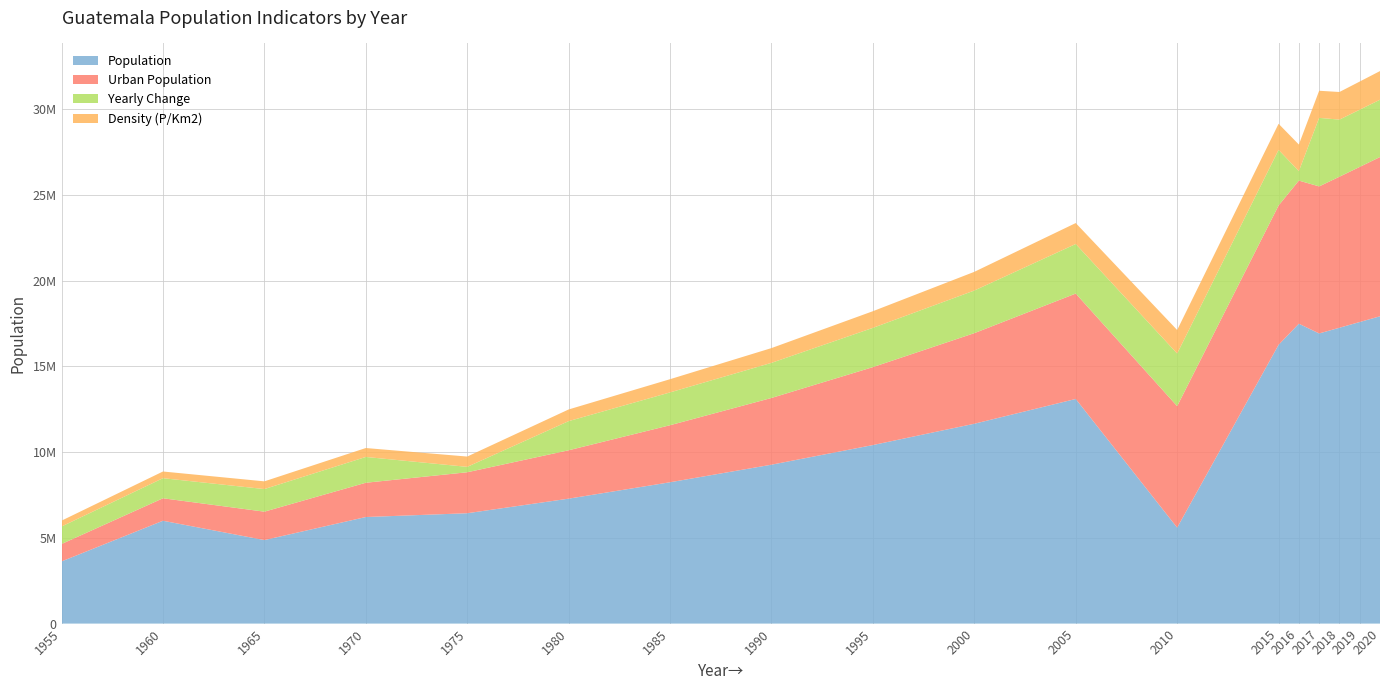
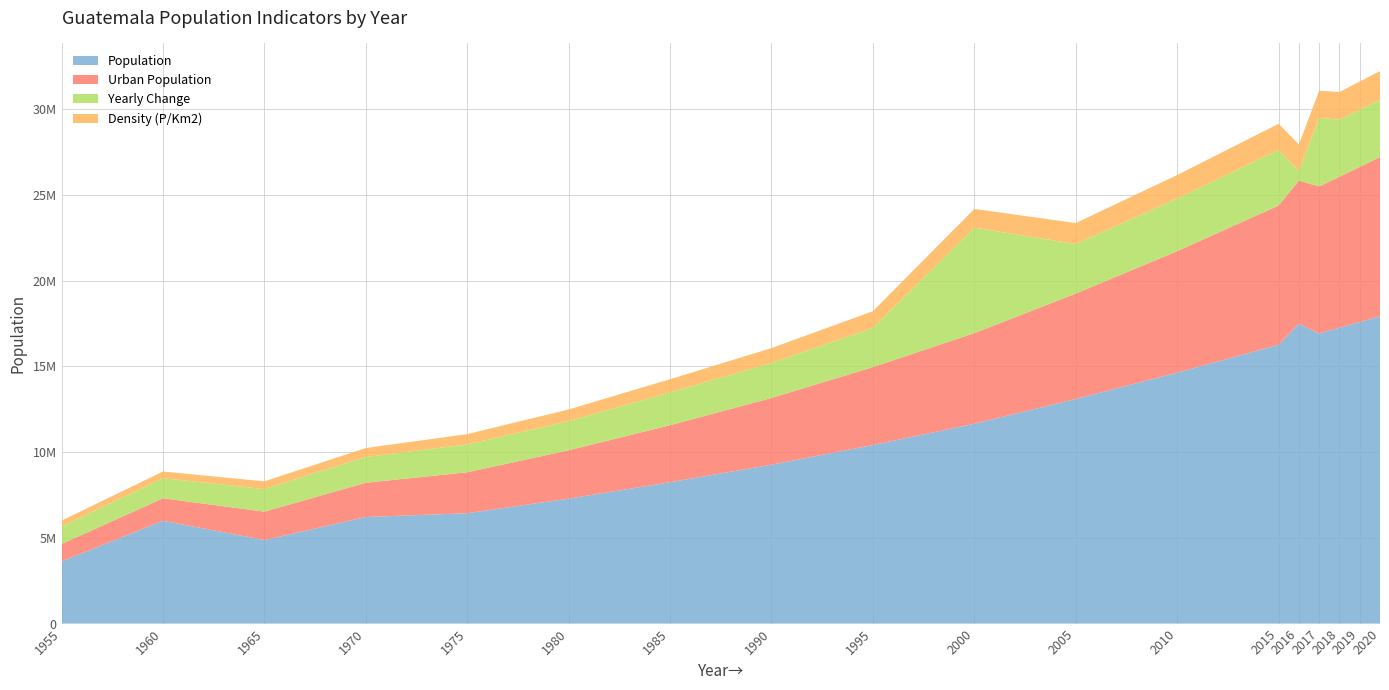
Yearly Change, 1975: 300000 -> 1600000
Yearly Change, 2000: 2500000 -> 6200000
Population, 2010: 5600000 -> 14600000
